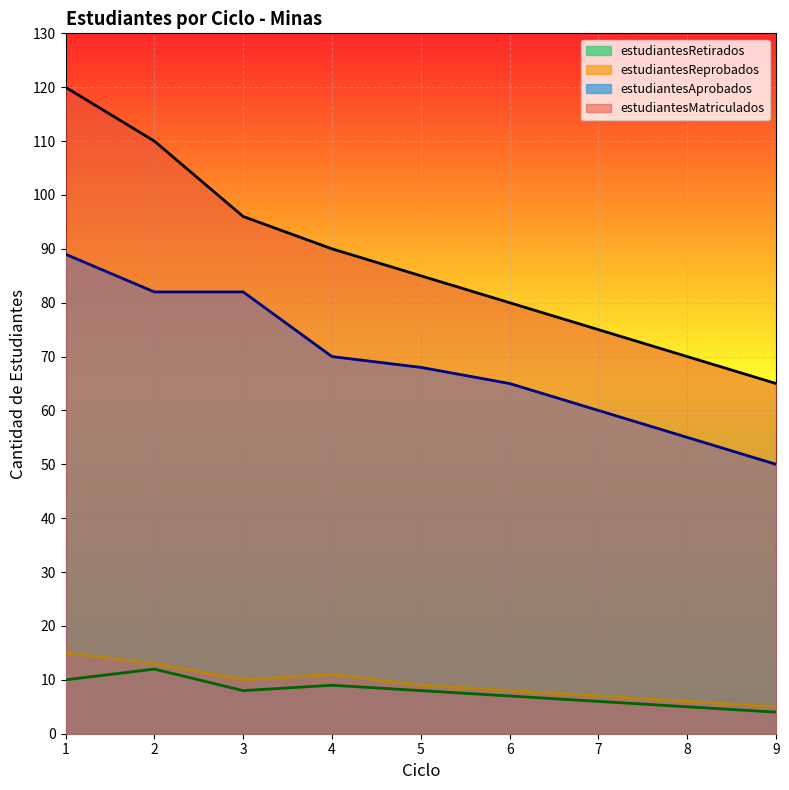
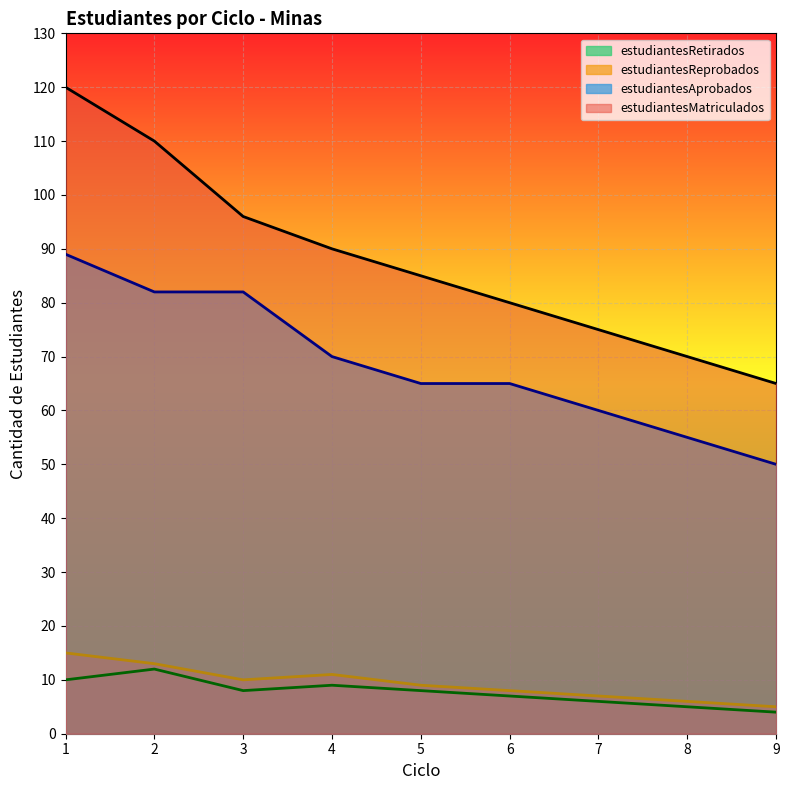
estudiantesAprobados, 5: 68 -> 65
